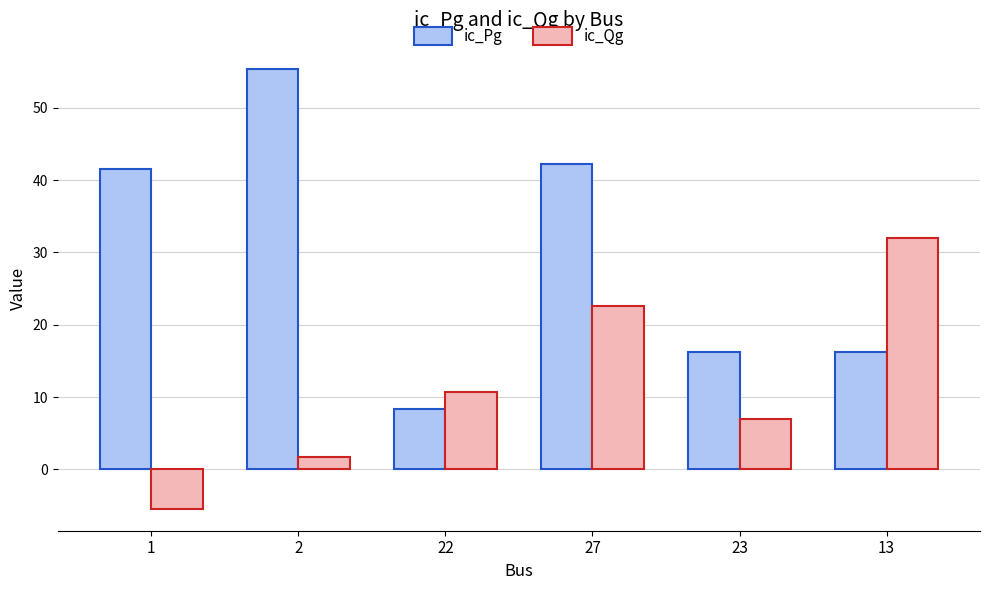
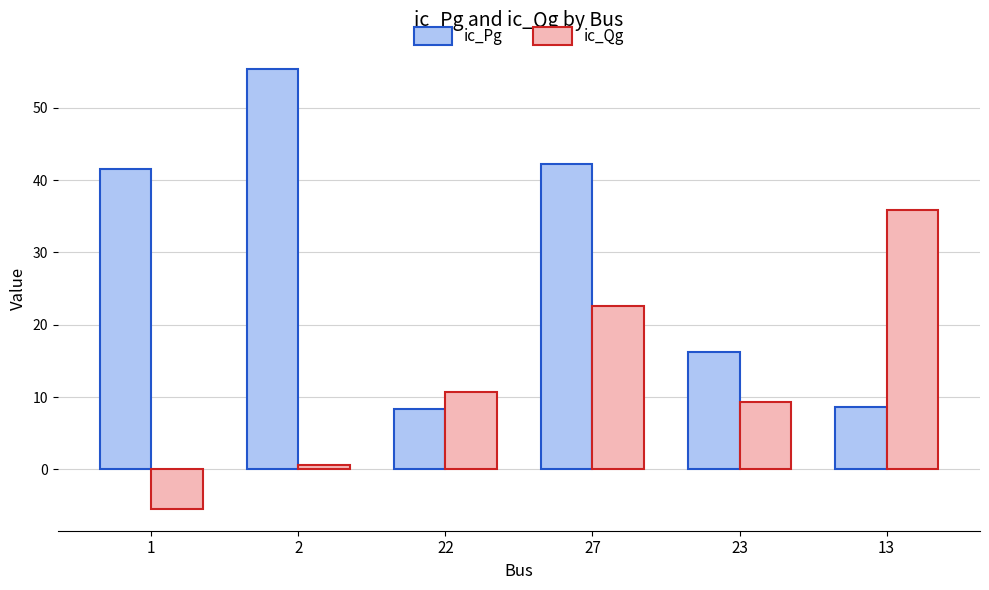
ic_Qg, 2: 2 -> 1
ic_Qg, 23: 7 -> 9
ic_Pg, 13: 16 -> 9
ic_Qg, 13: 32 -> 36
